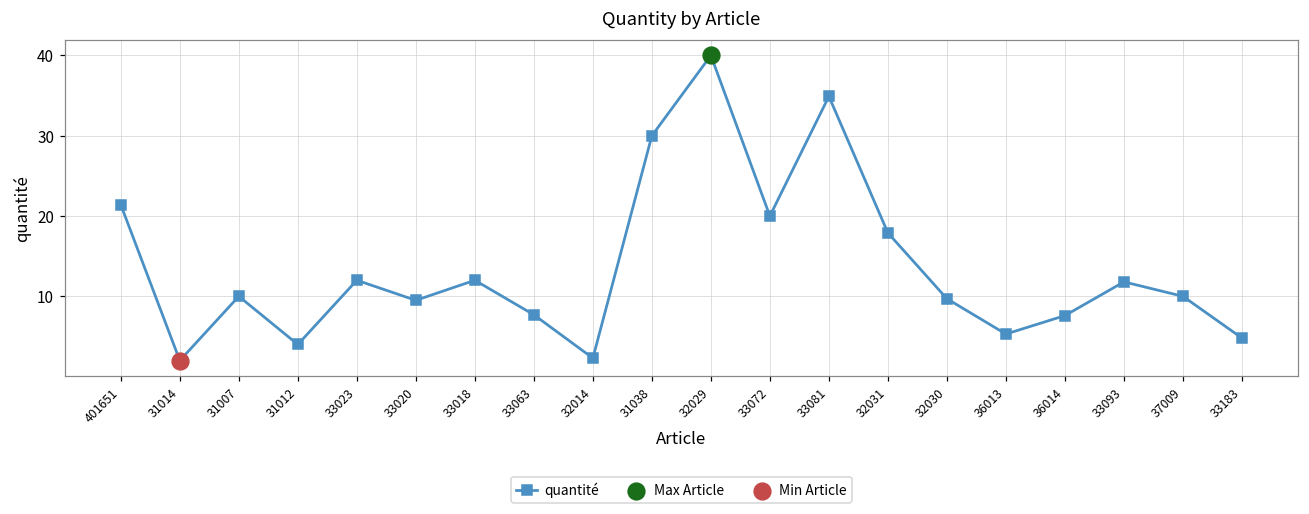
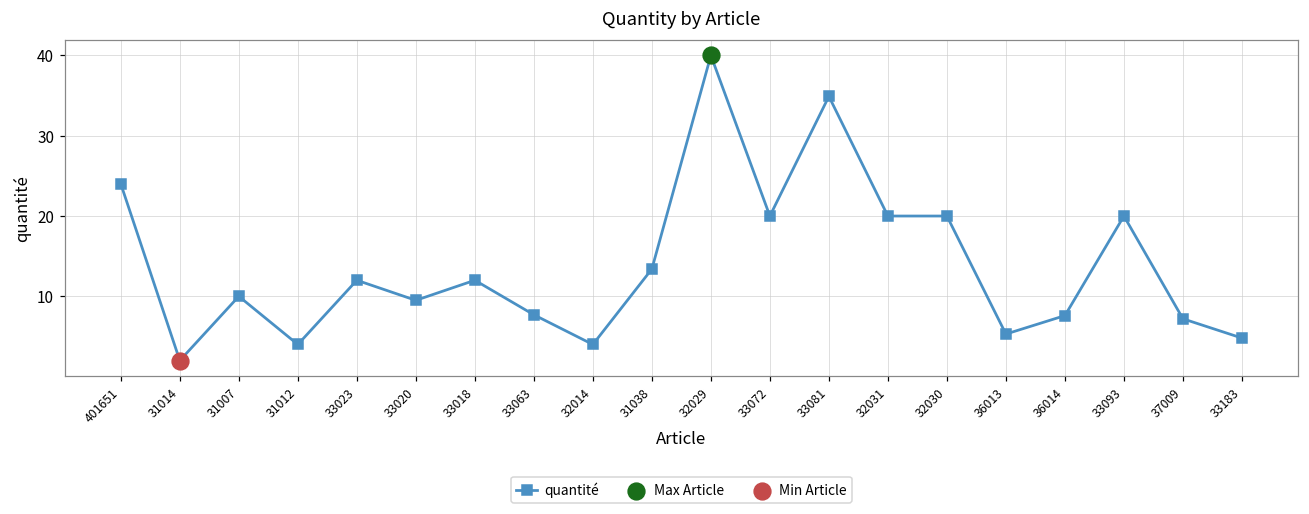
quantité, 401651: 21 -> 24
quantité, 32014: 2 -> 4
quantité, 31038: 30 -> 13
quantité, 32031: 18 -> 20
quantité, 32030: 10 -> 20
quantité, 33093: 12 -> 20
quantité, 37009: 10 -> 7
